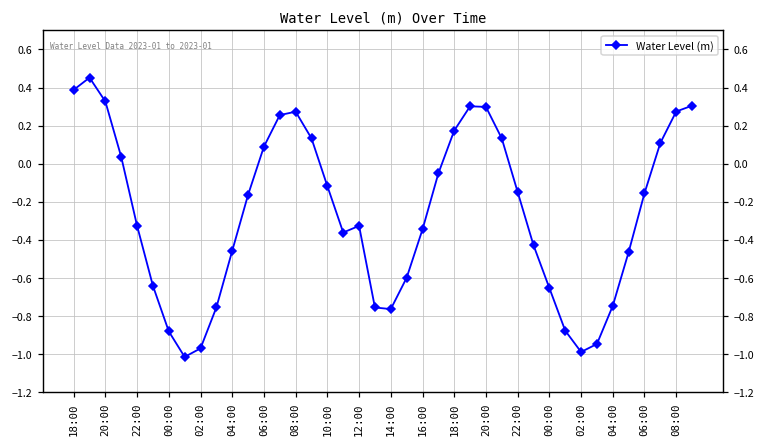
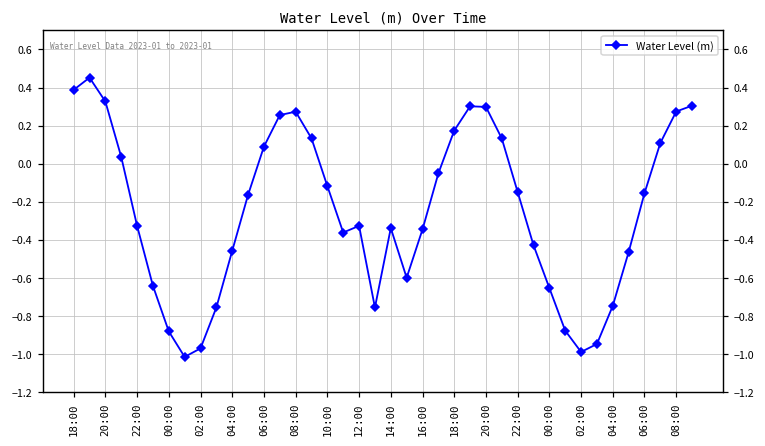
14:00: -0.76 -> -0.34
